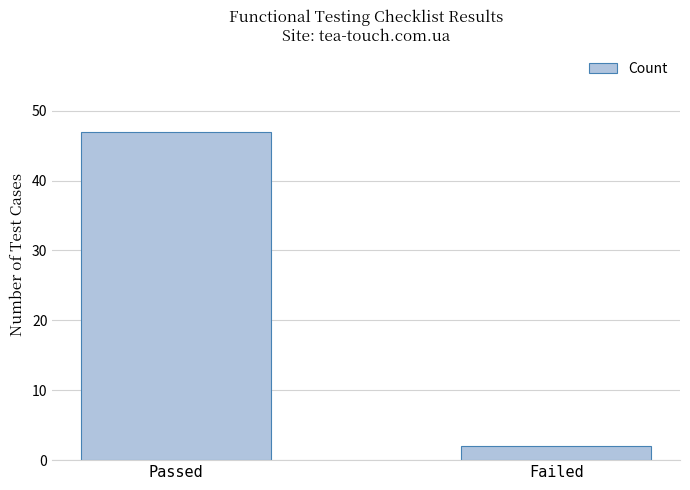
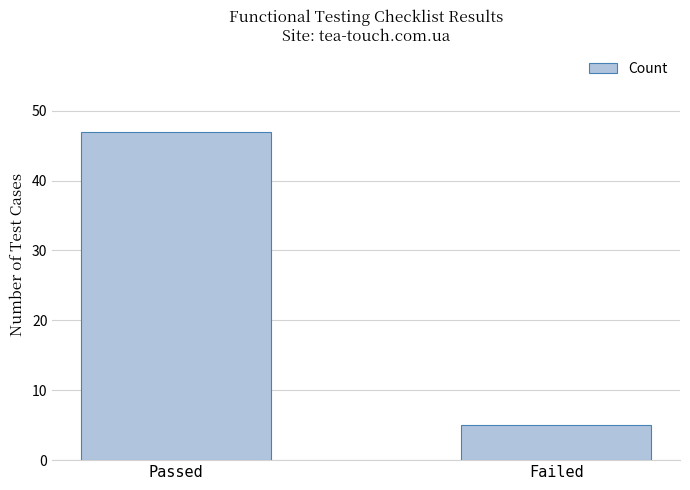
Failed: 2 -> 5
